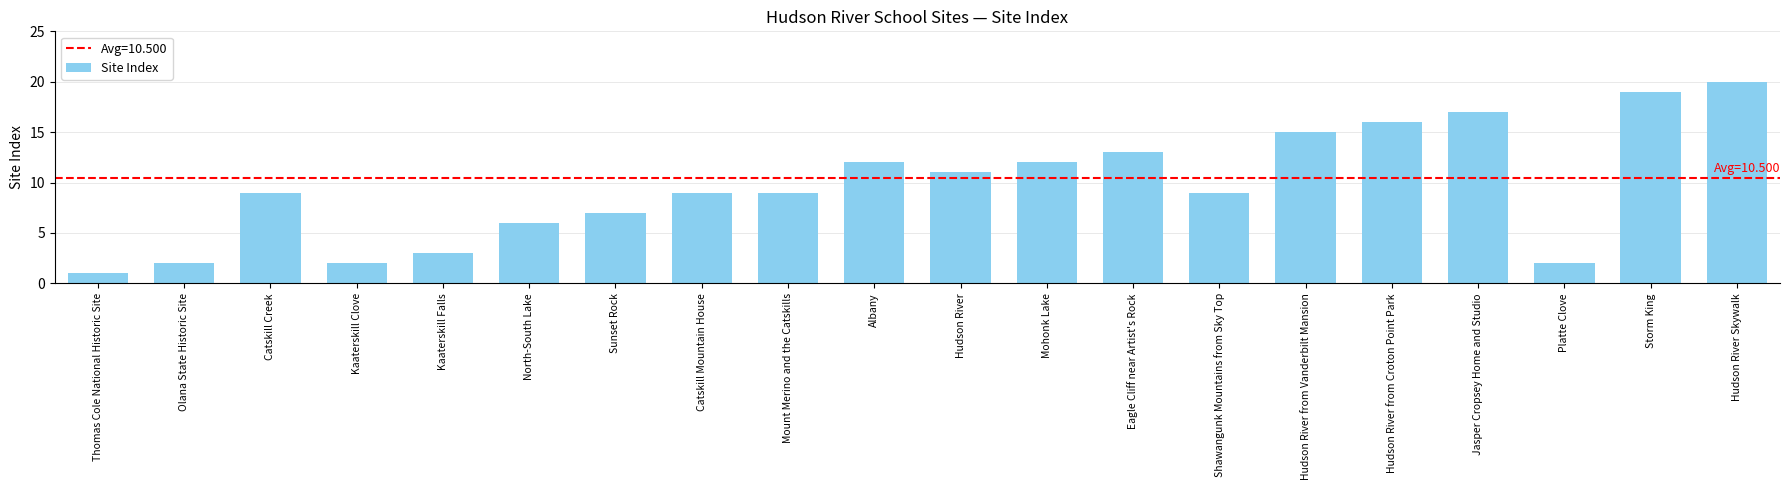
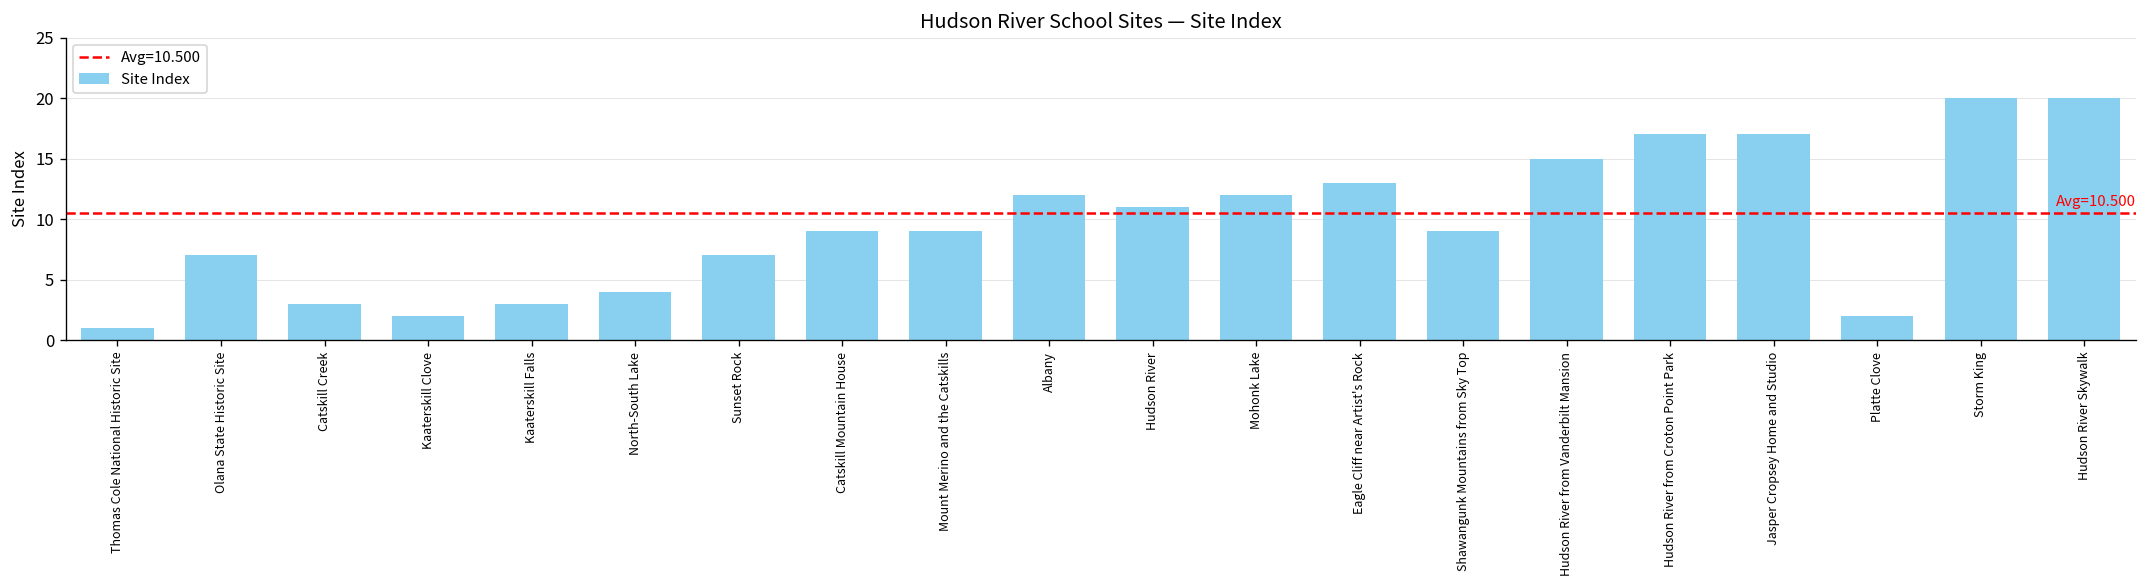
Olana State Historic Site: 2 -> 7
Catskill Creek: 9 -> 3
North-South Lake: 6 -> 4
Hudson River from Croton Point Park: 16 -> 17
Storm King: 19 -> 20
